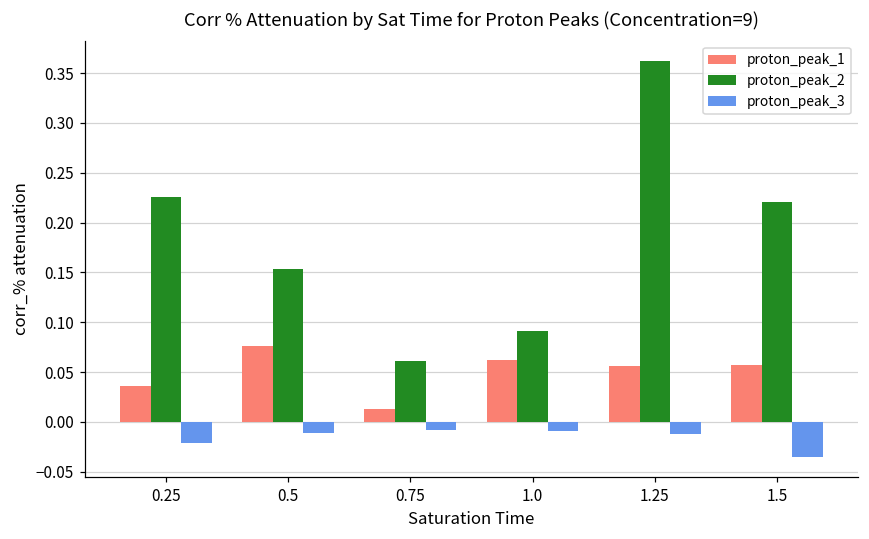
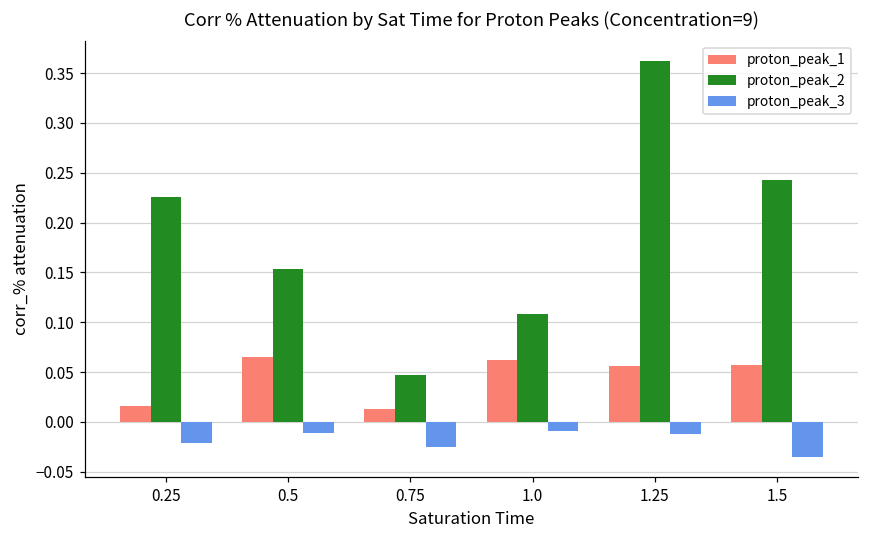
proton_peak_1, 0.25: 0.04 -> 0.02
proton_peak_1, 0.5: 0.08 -> 0.06
proton_peak_2, 0.75: 0.06 -> 0.05
proton_peak_3, 0.75: -0.01 -> -0.03
proton_peak_2, 1.0: 0.09 -> 0.11
proton_peak_2, 1.5: 0.22 -> 0.24
